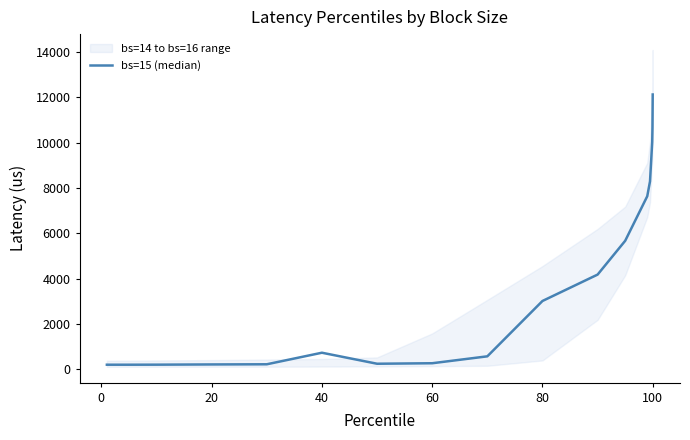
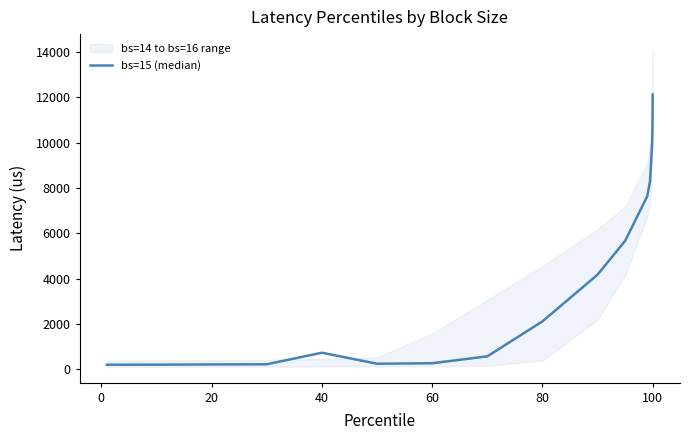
bs=15 (median), 80: 3000 -> 2100
